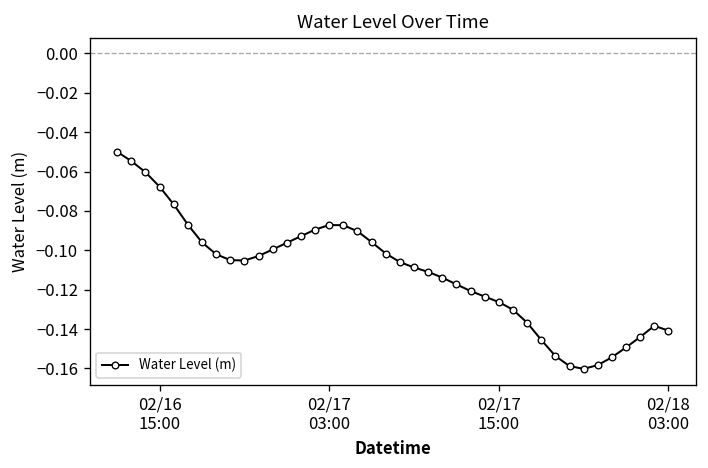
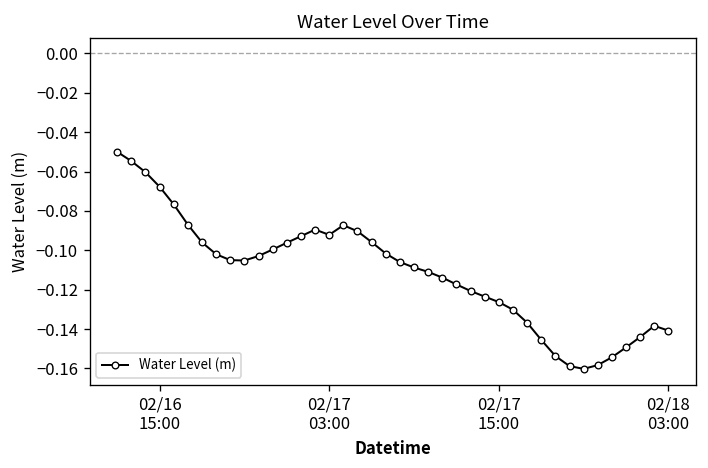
02/17 03:00: -0.087 -> -0.092
